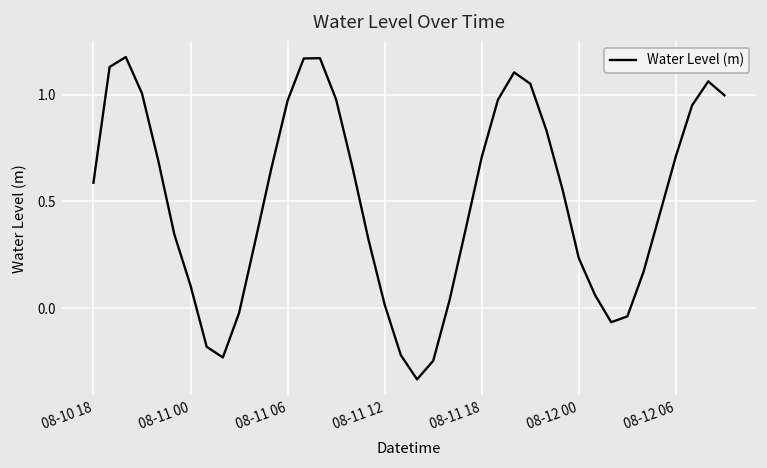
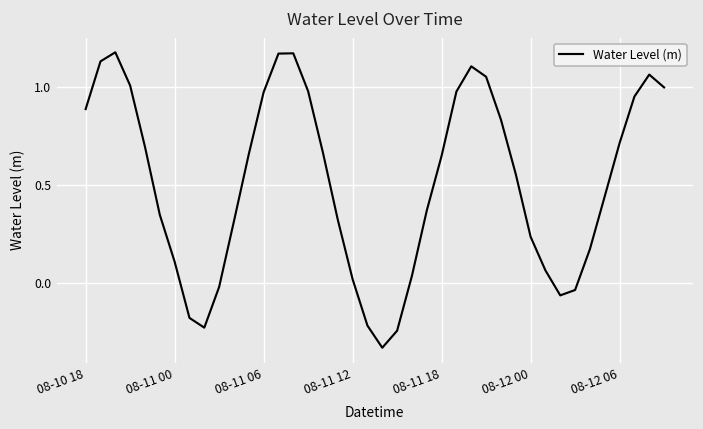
08-10 18: 0.59 -> 0.89
08-11 18: 0.71 -> 0.65
